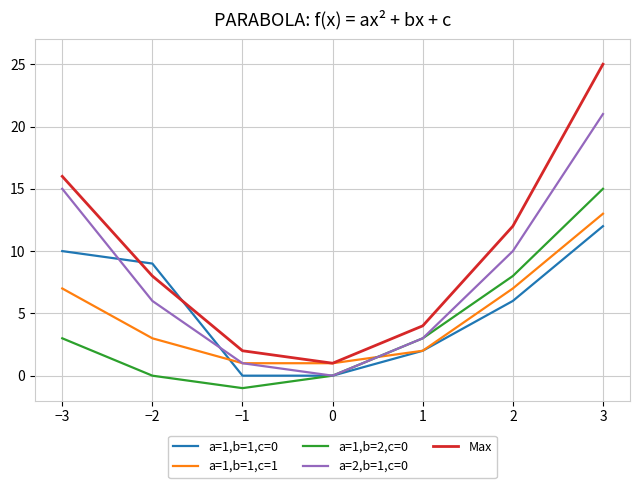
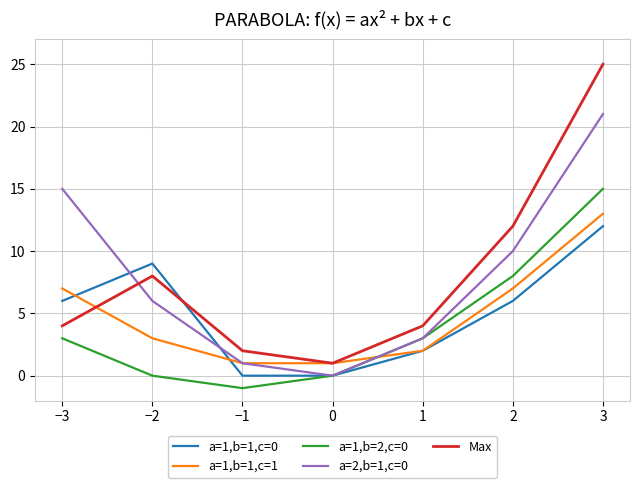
a=1,b=1,c=0, −3: 10 -> 6
Max, −3: 16 -> 4
